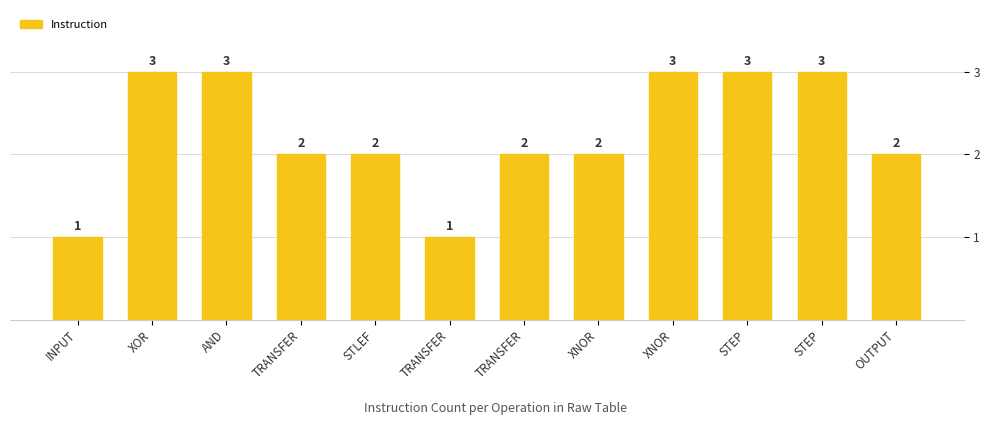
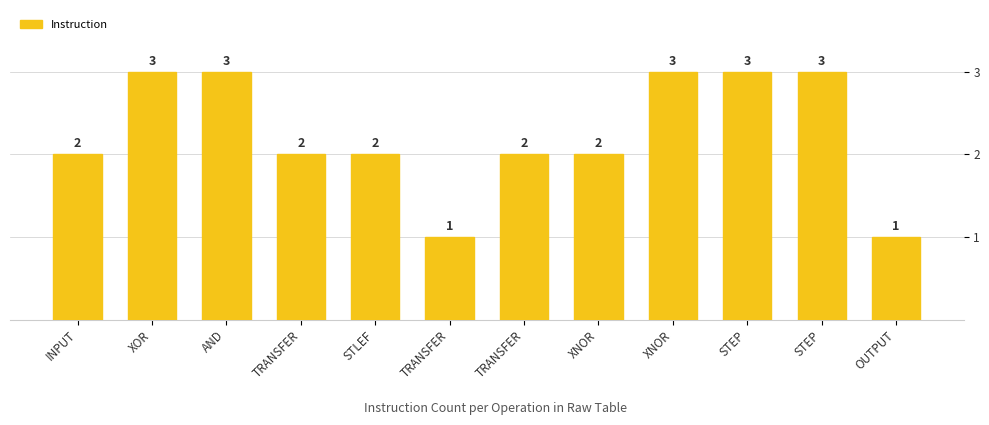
INPUT: 1 -> 2
OUTPUT: 2 -> 1
